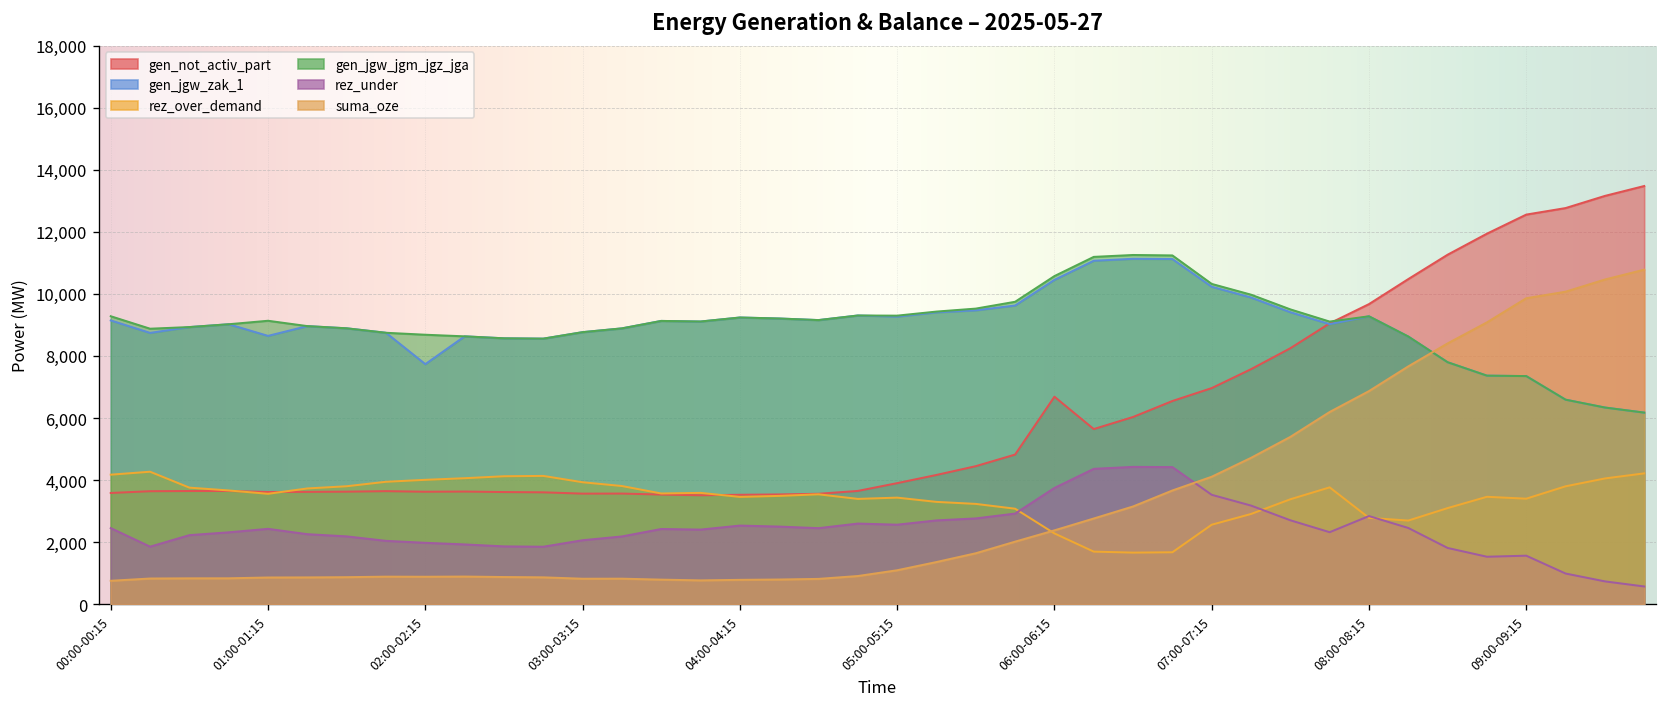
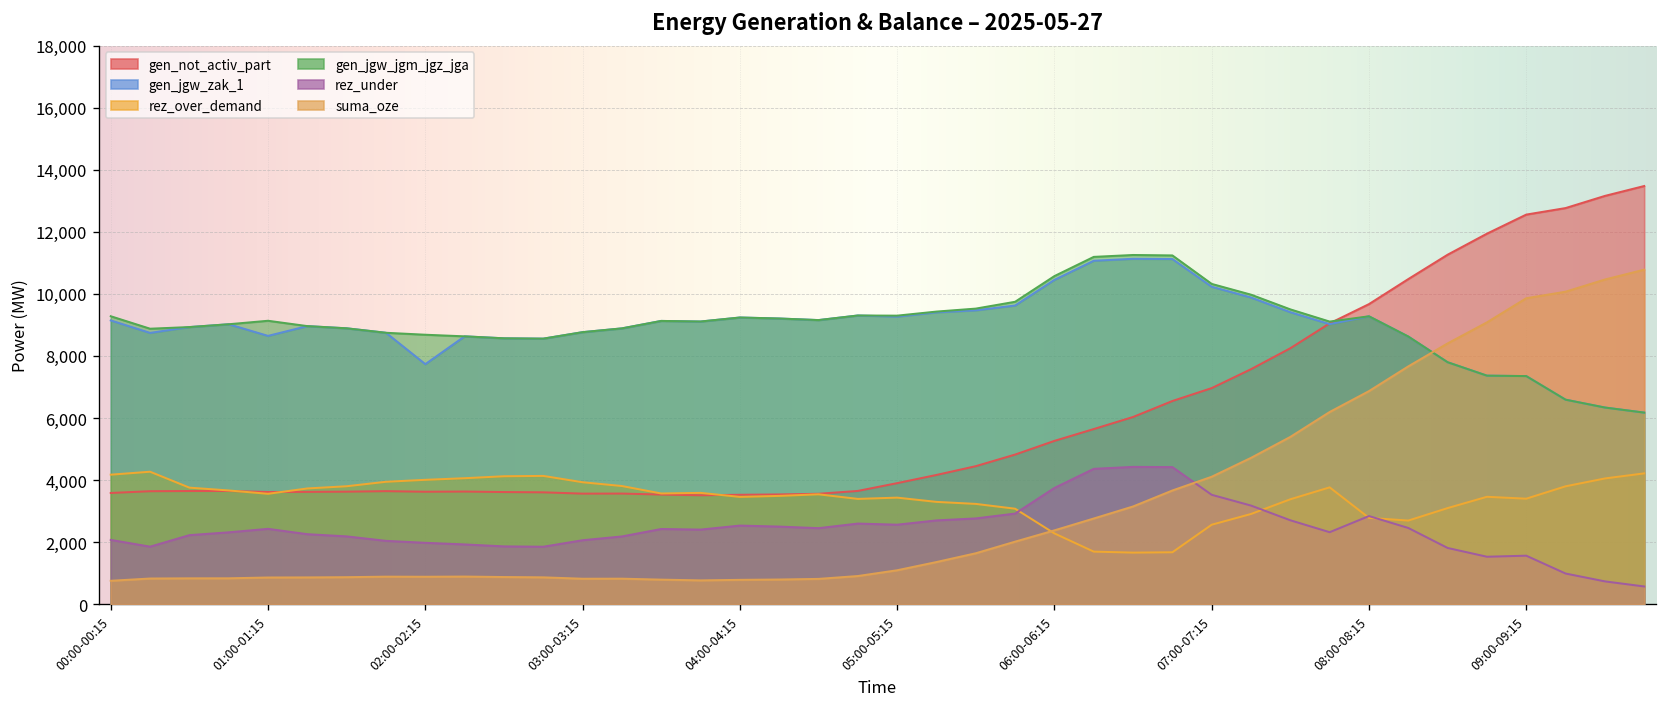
rez_under, 00:00-00:15: 2,500 -> 2,100
gen_not_activ_part, 06:00-06:15: 6,700 -> 5,300
